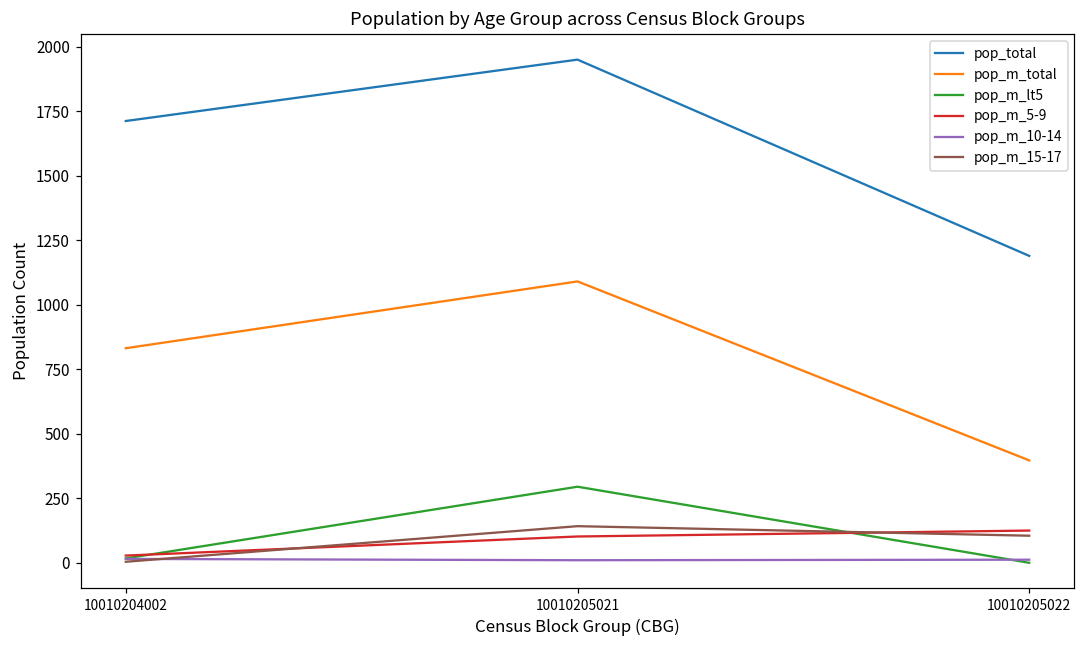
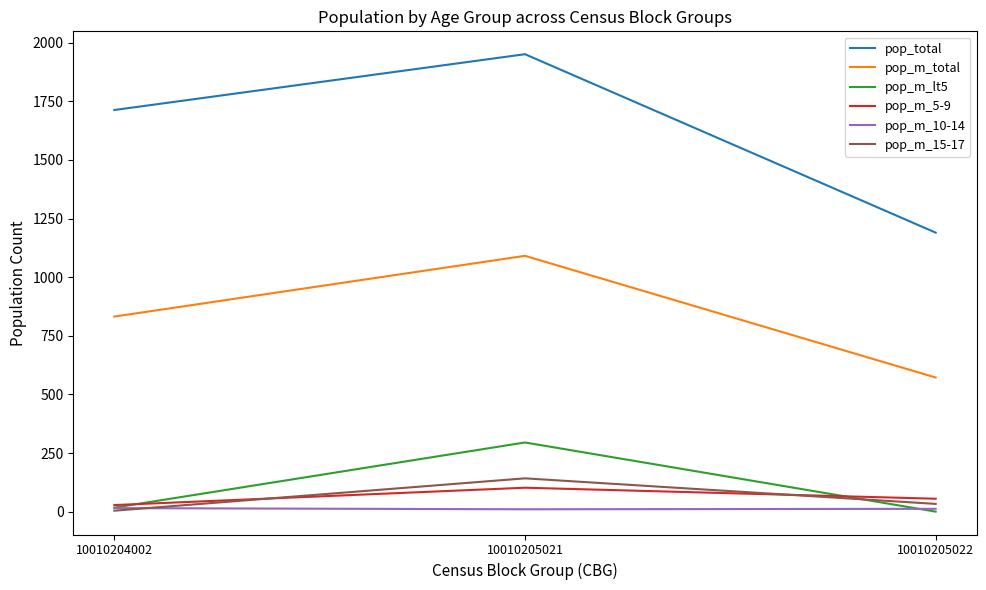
pop_m_total, 10010205022: 400 -> 570
pop_m_5-9, 10010205022: 130 -> 60
pop_m_15-17, 10010205022: 110 -> 30
